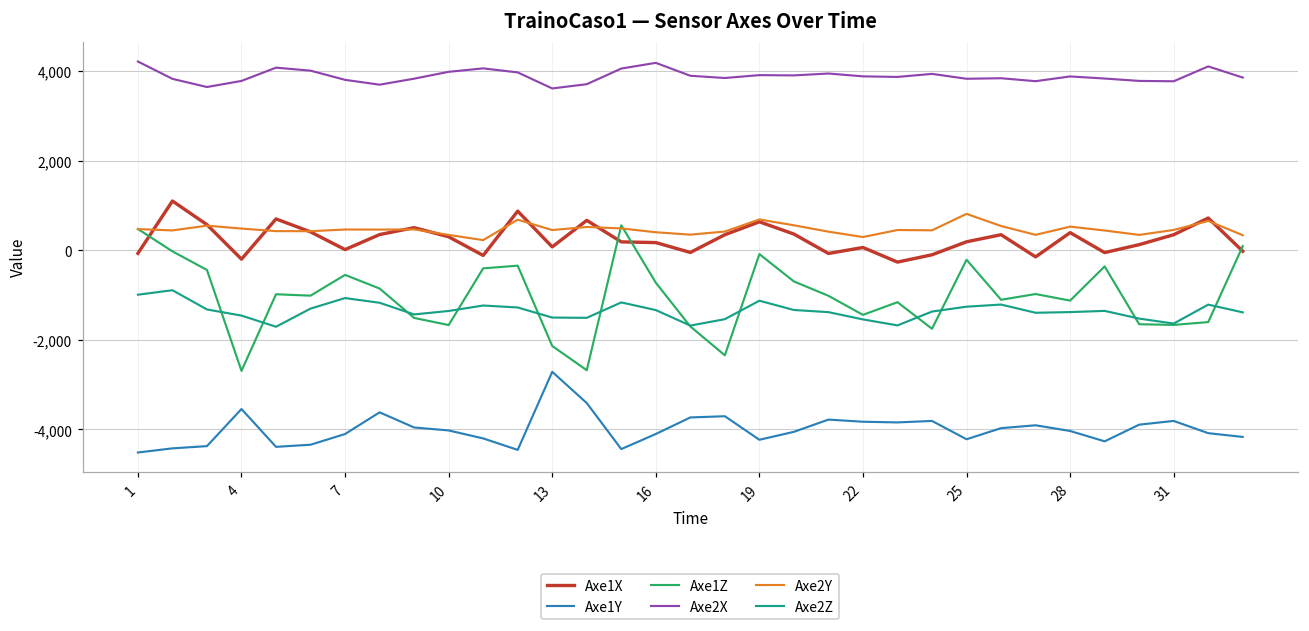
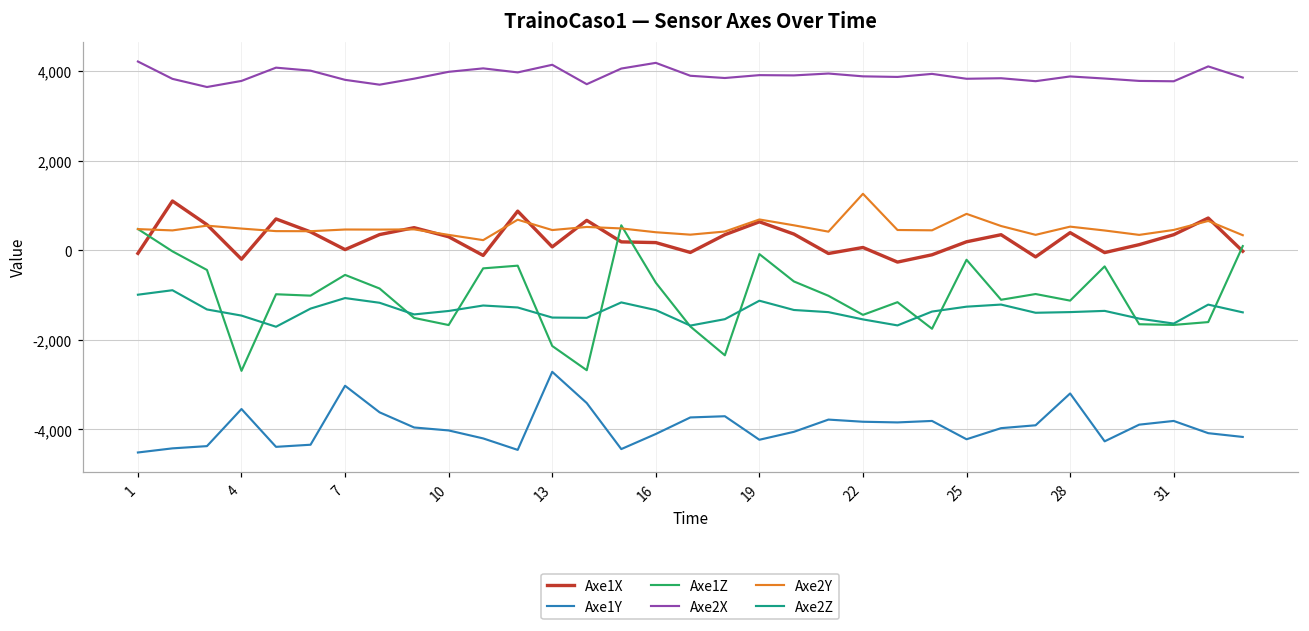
Axe1Y, 7: -4,100 -> -3,000
Axe2X, 13: 3,600 -> 4,100
Axe2Y, 22: 300 -> 1,300
Axe1Y, 28: -4,000 -> -3,200
